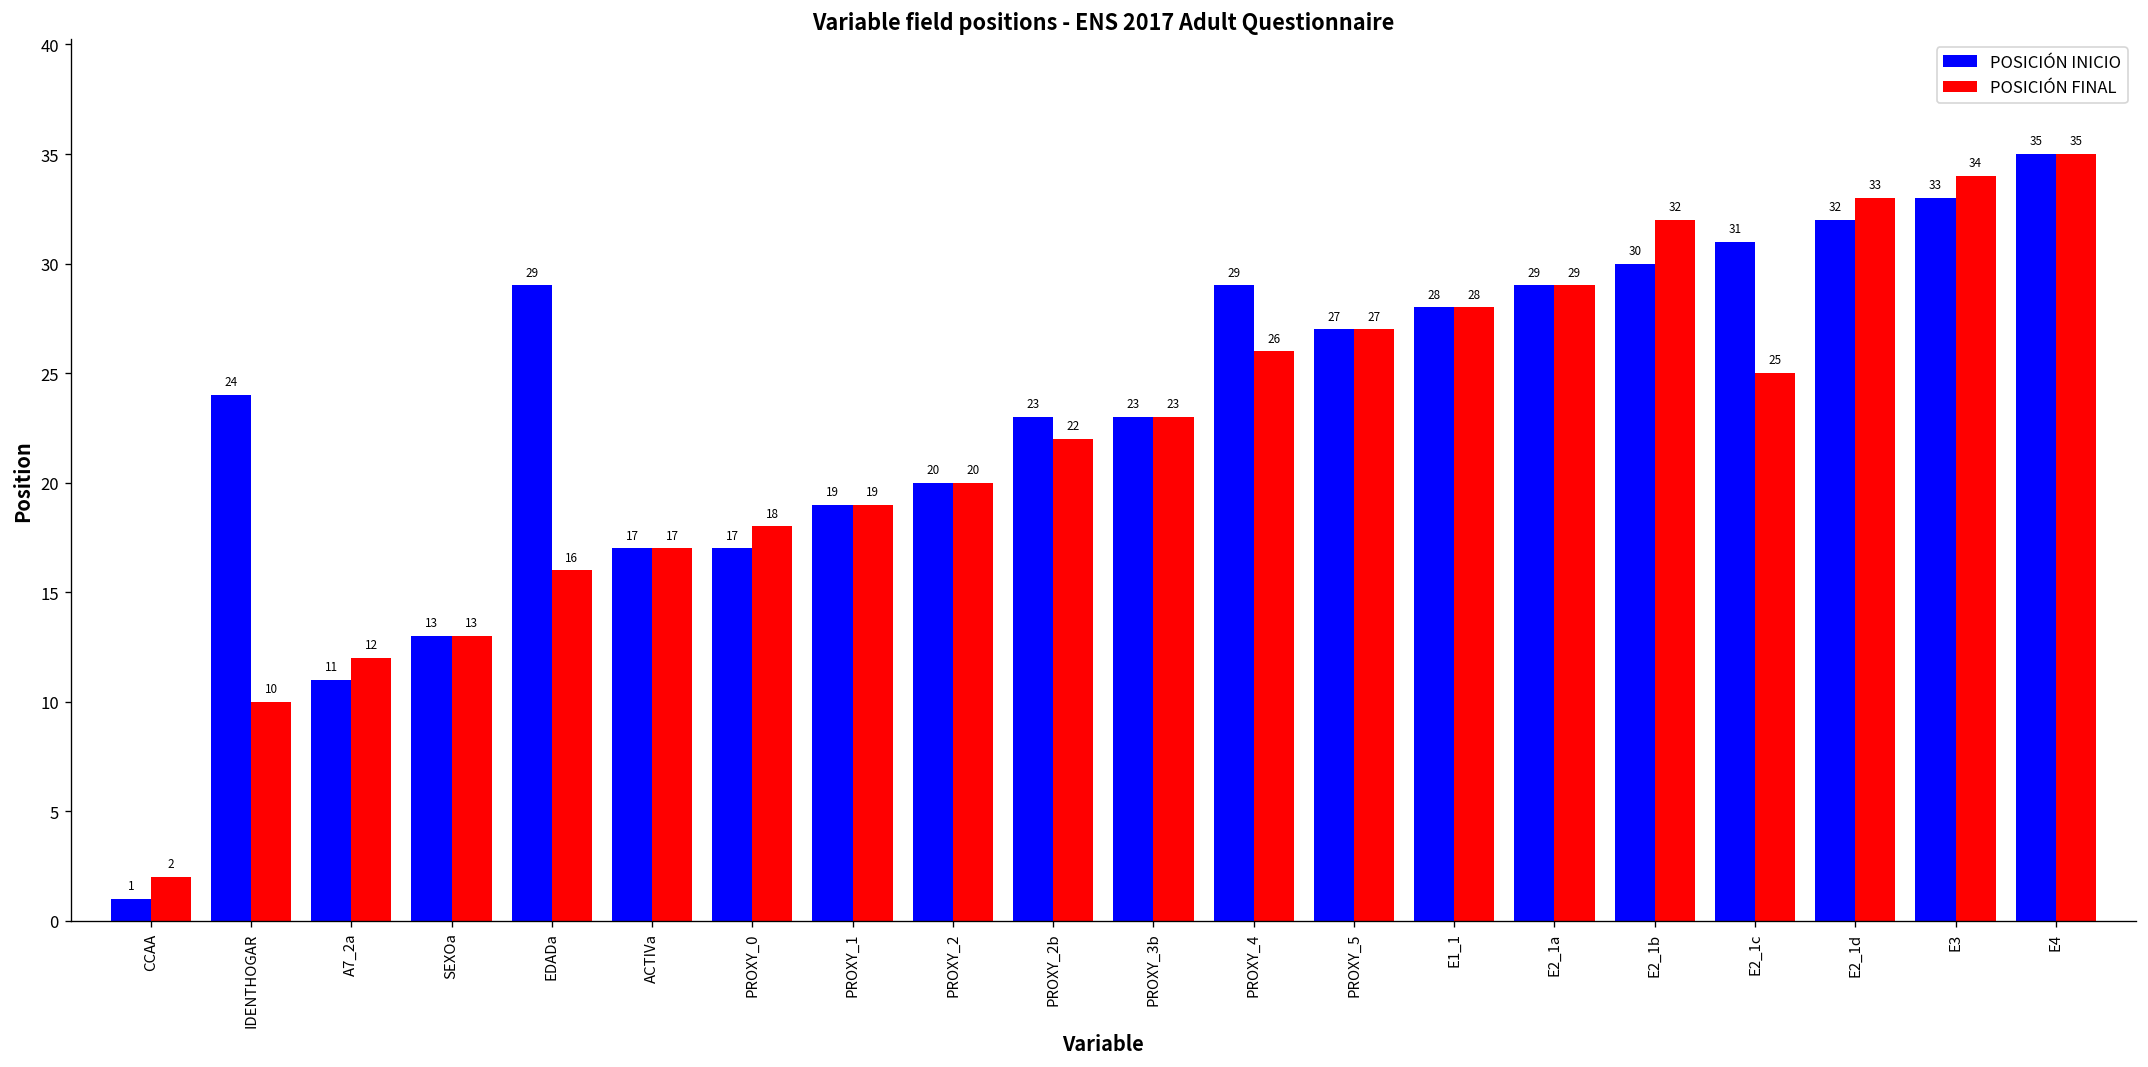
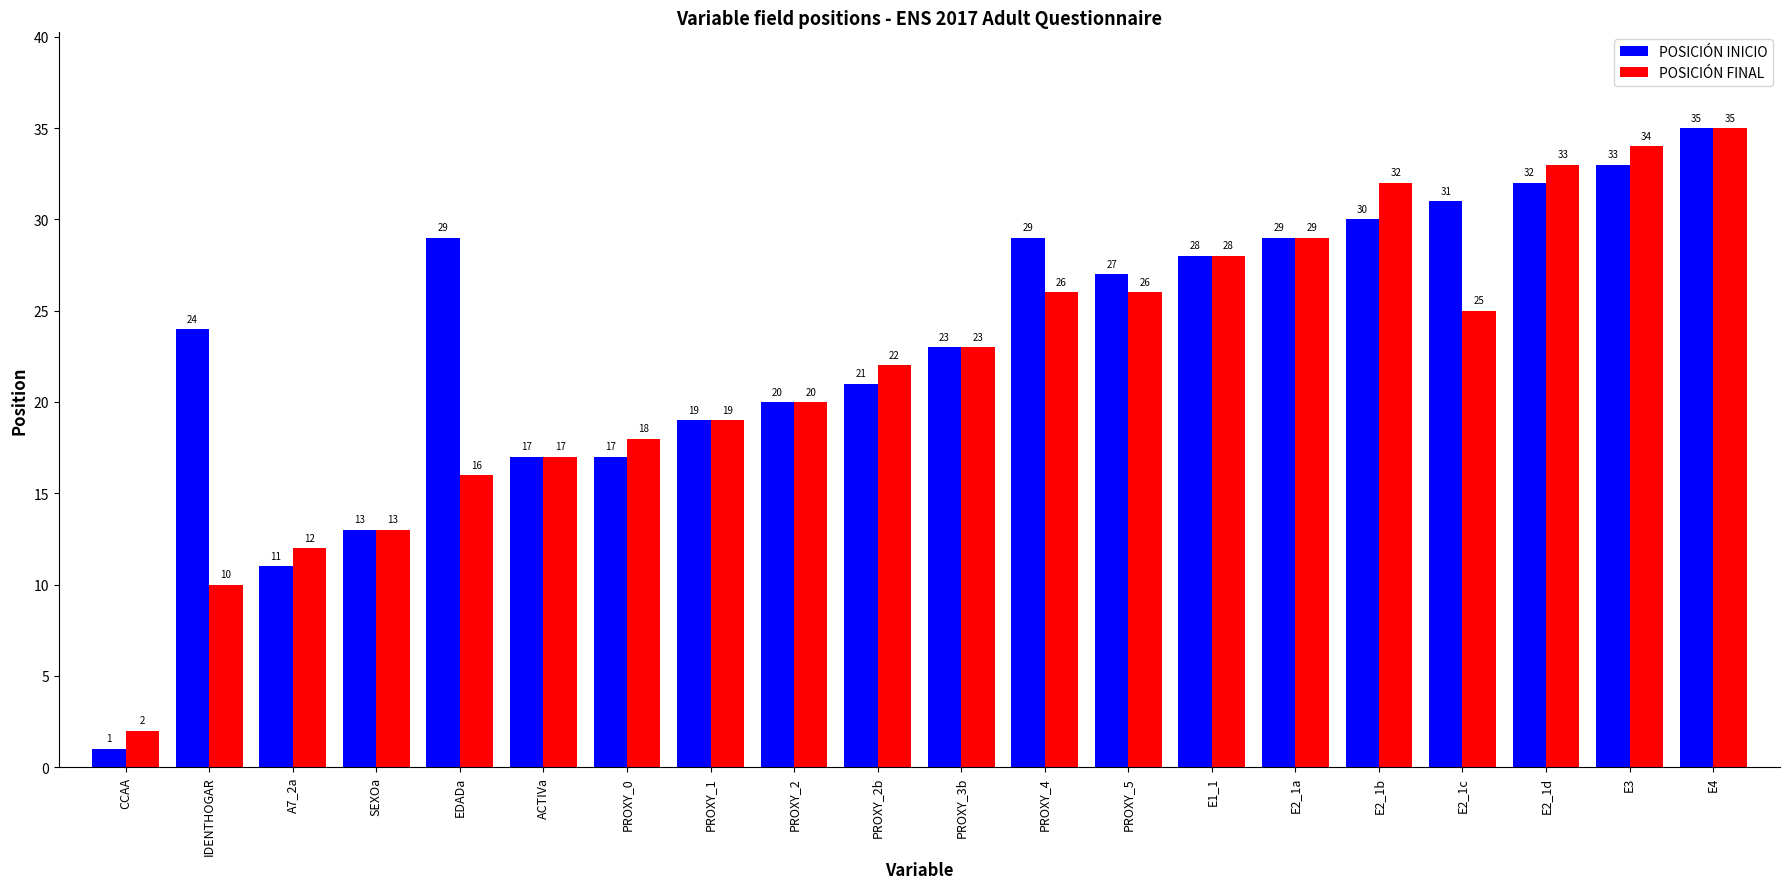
POSICIÓN INICIO, PROXY_2b: 23 -> 21
POSICIÓN FINAL, PROXY_5: 27 -> 26
